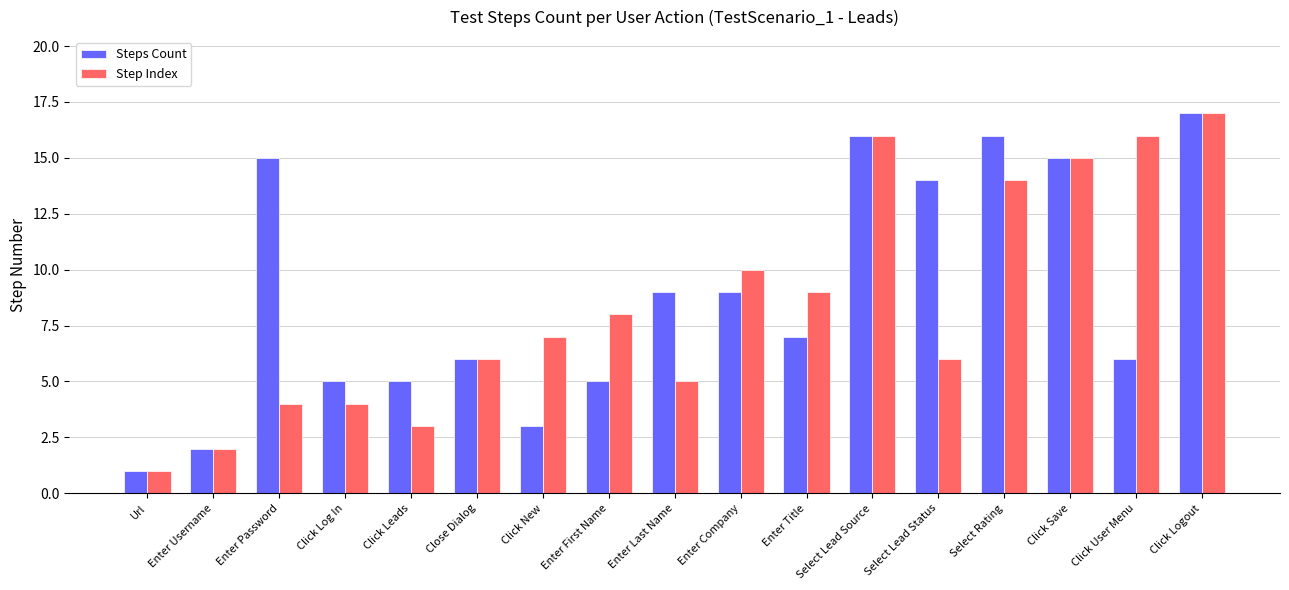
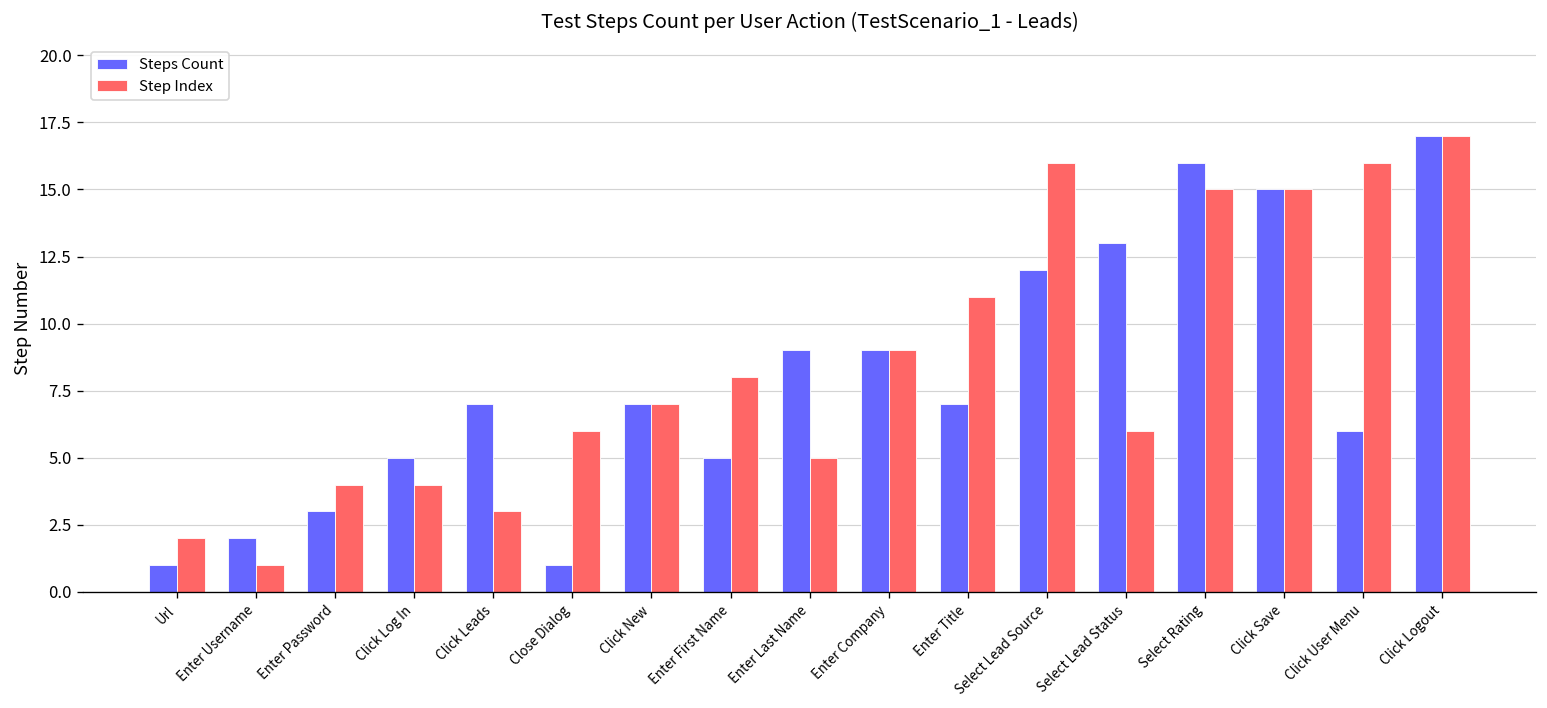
Step Index, Url: 1 -> 2
Step Index, Enter Username: 2 -> 1
Steps Count, Enter Password: 15 -> 3
Steps Count, Click Leads: 5 -> 7
Steps Count, Close Dialog: 6 -> 1
Steps Count, Click New: 3 -> 7
Step Index, Enter Company: 10 -> 9
Step Index, Enter Title: 9 -> 11
Steps Count, Select Lead Source: 16 -> 12
Steps Count, Select Lead Status: 14 -> 13
Step Index, Select Rating: 14 -> 15
